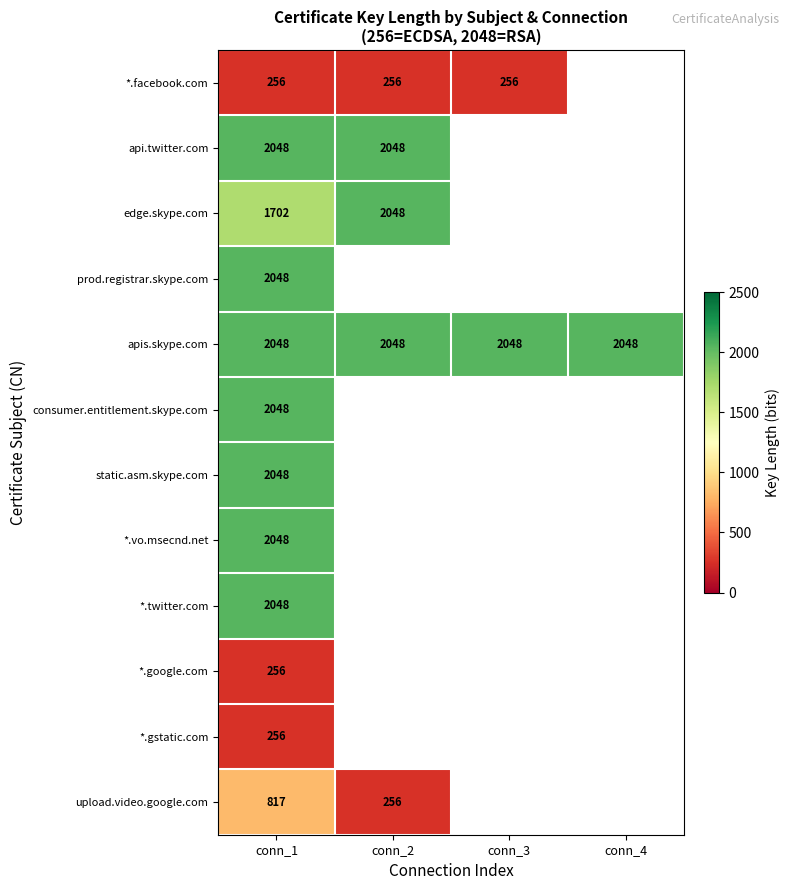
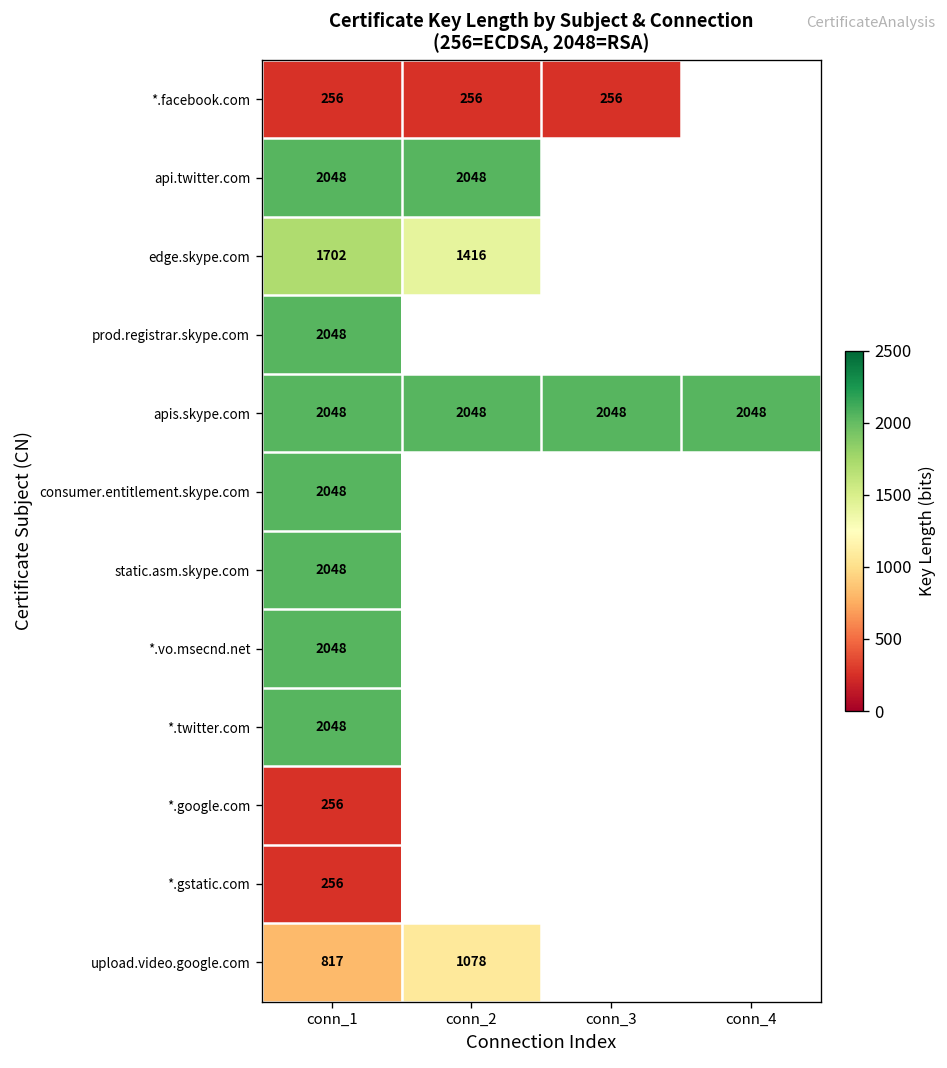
edge.skype.com, conn_2: 2048 -> 1416
upload.video.google.com, conn_2: 256 -> 1078
